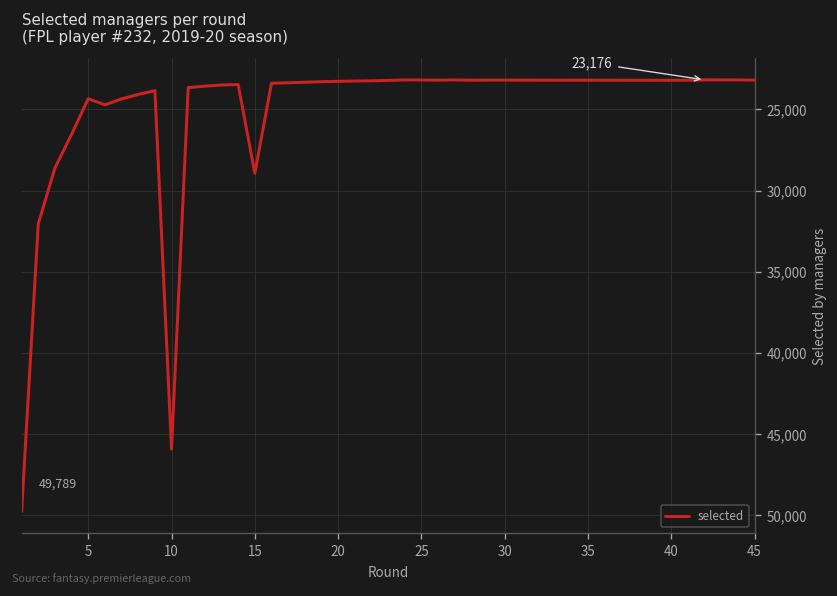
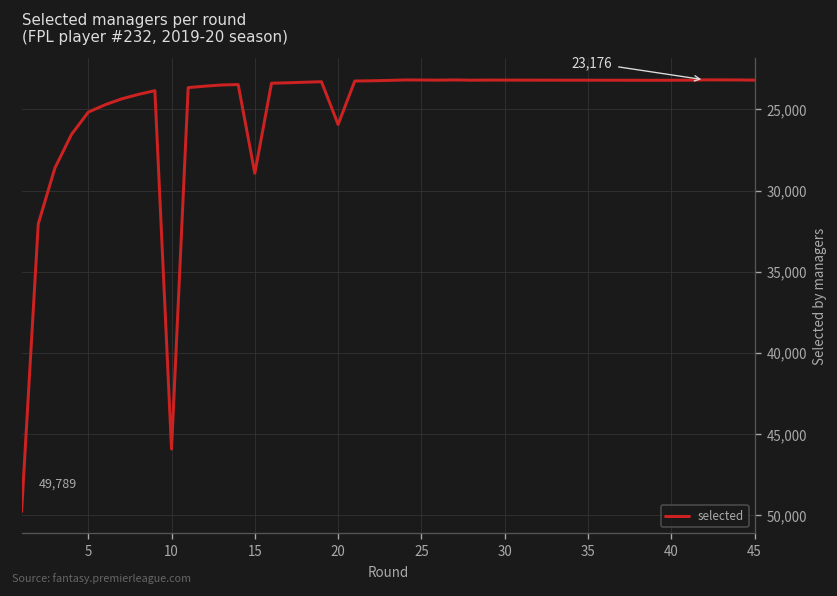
5: 24,300 -> 25,200
20: 23,300 -> 25,900
